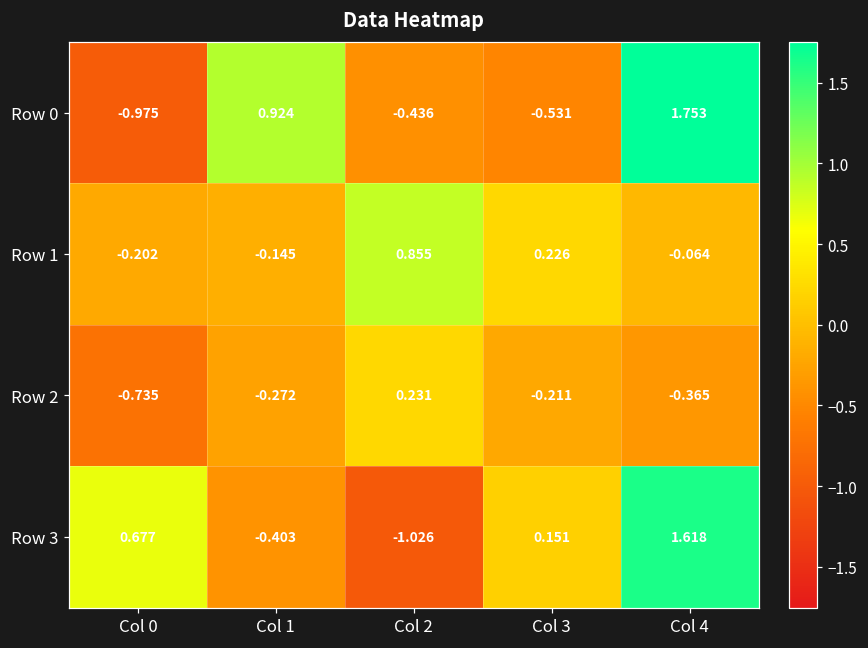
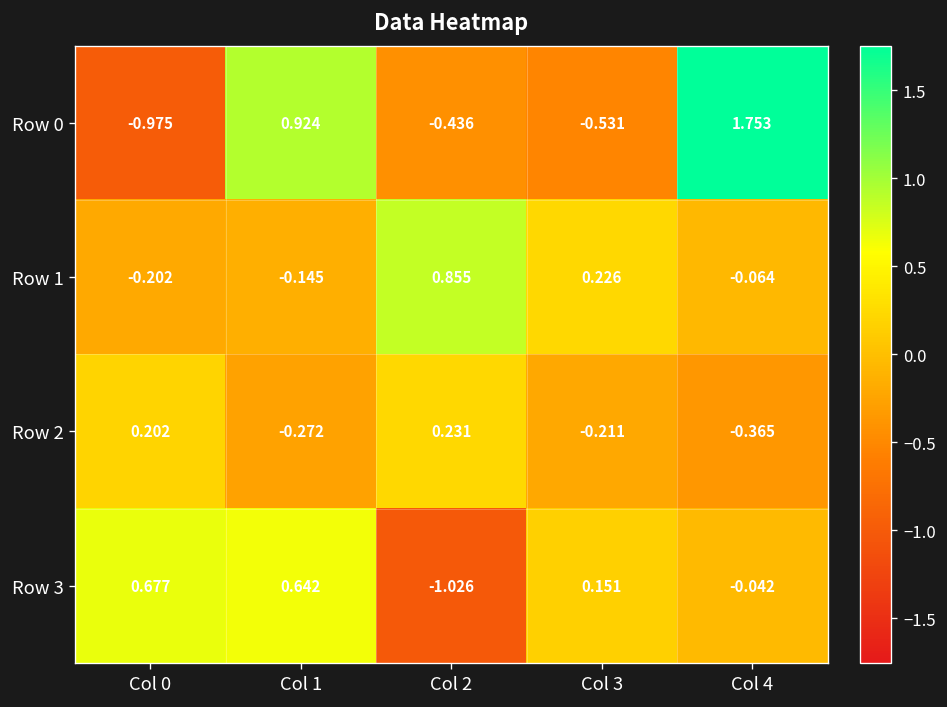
Row 2, Col 0: -0.735 -> 0.202
Row 3, Col 1: -0.403 -> 0.642
Row 3, Col 4: 1.618 -> -0.042
